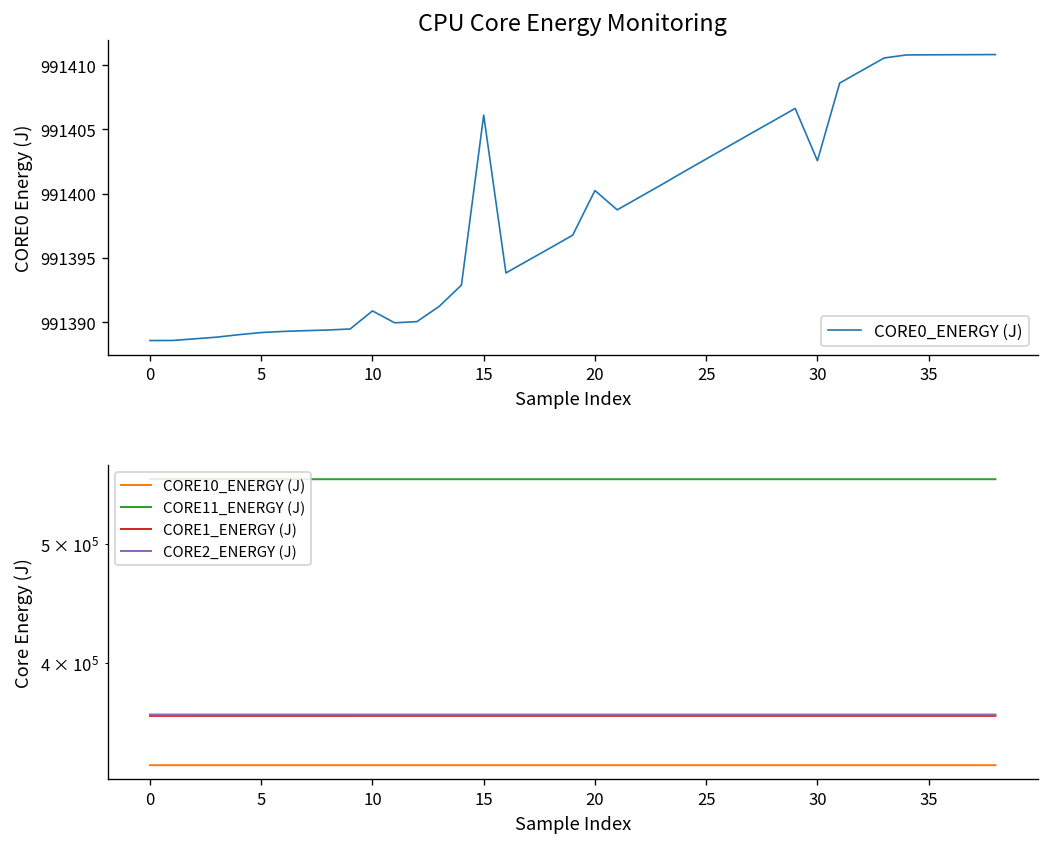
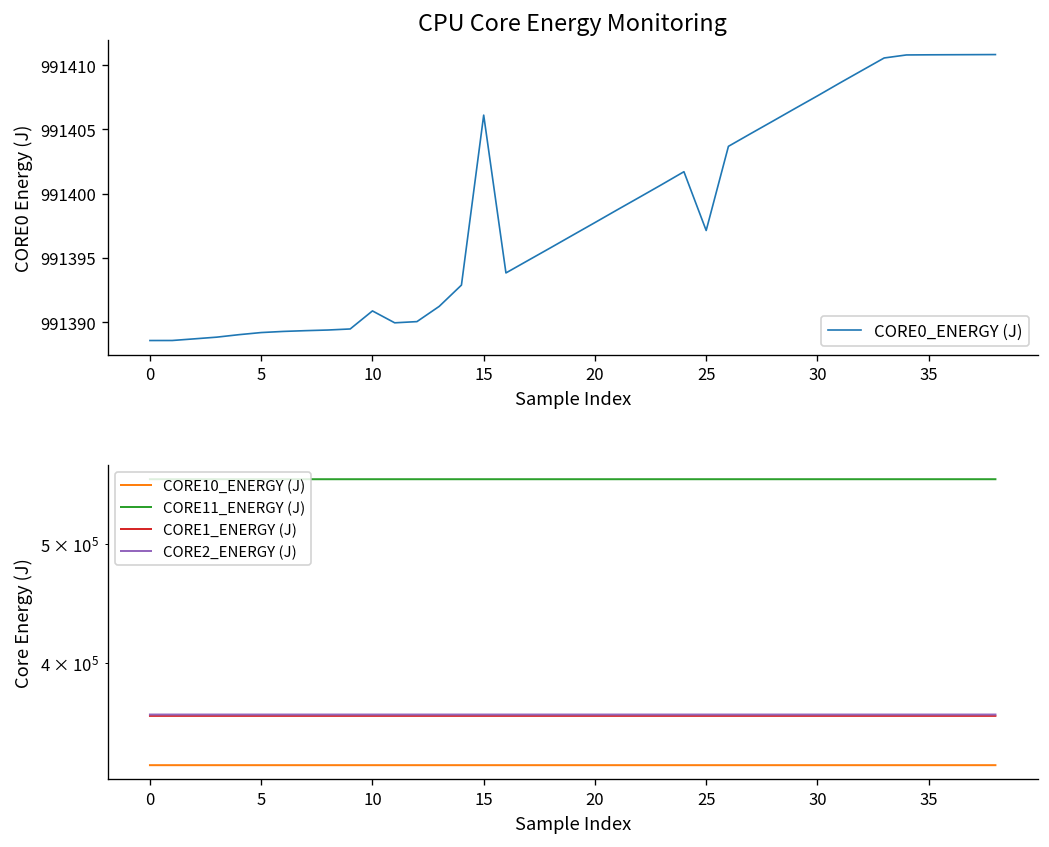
CPU Core Energy Monitoring, 20: 991400.3 -> 991397.8
CPU Core Energy Monitoring, 25: 991402.7 -> 991397.1
CPU Core Energy Monitoring, 30: 991402.6 -> 991407.6
